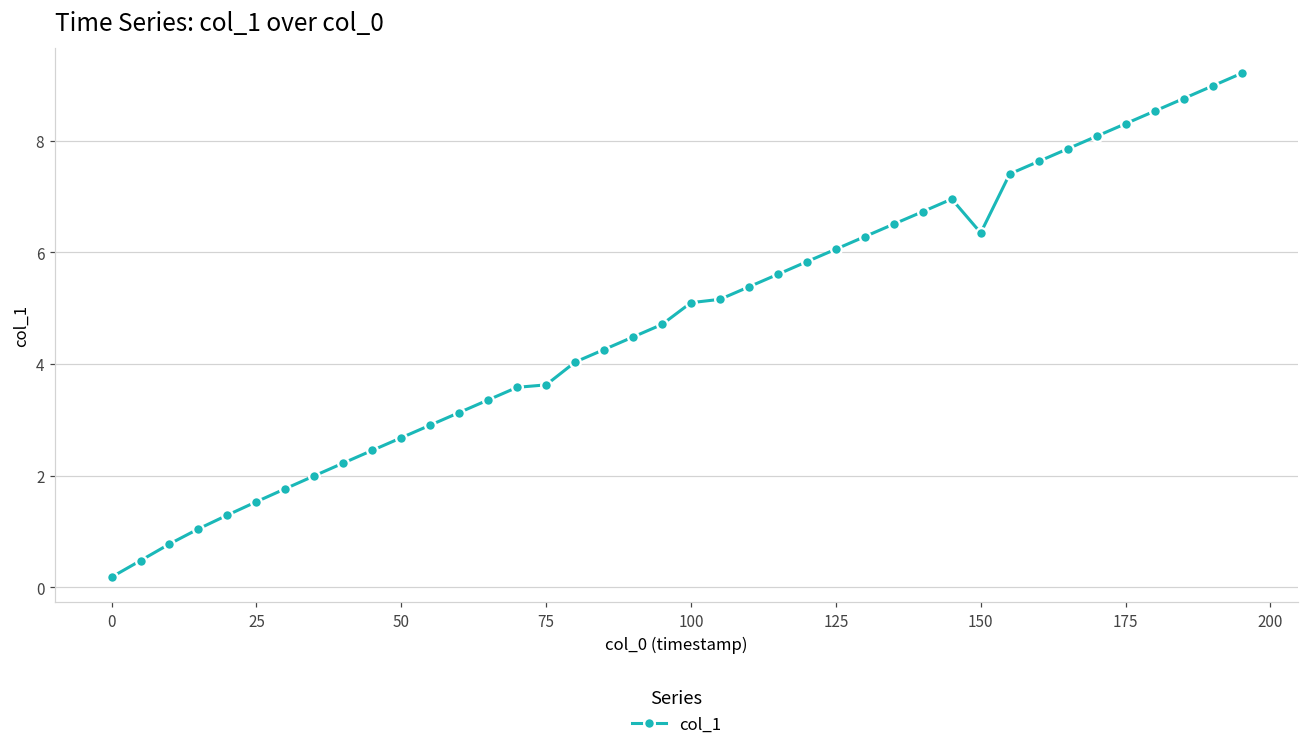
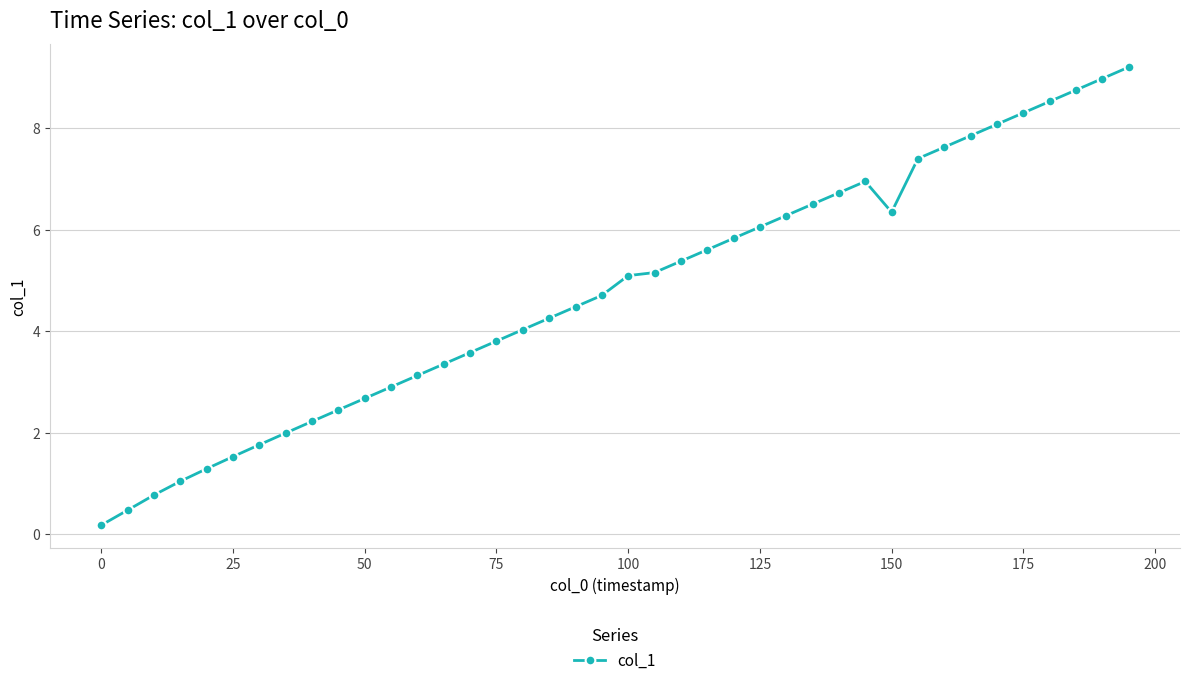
75: 3.6 -> 3.8
